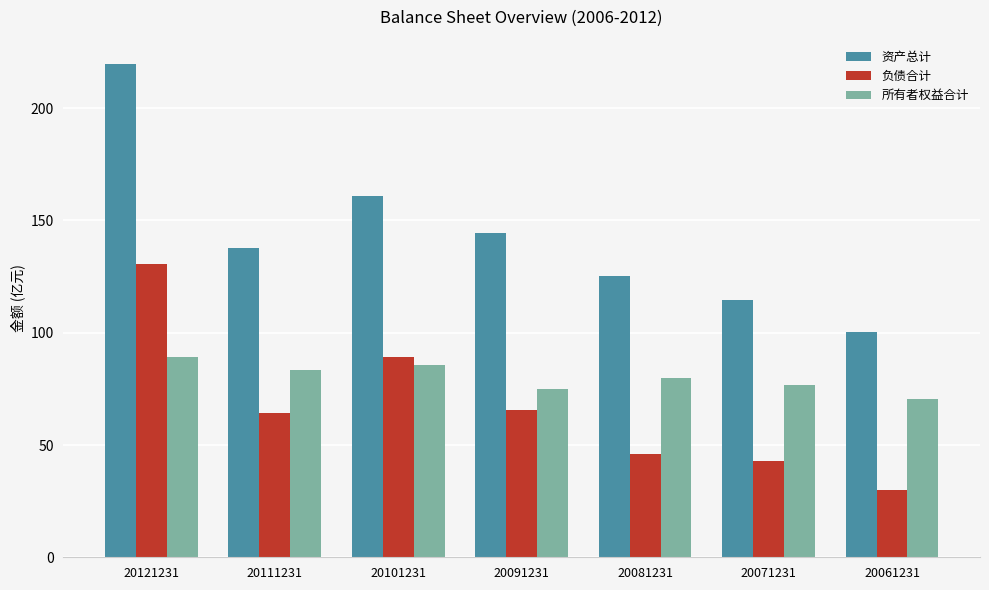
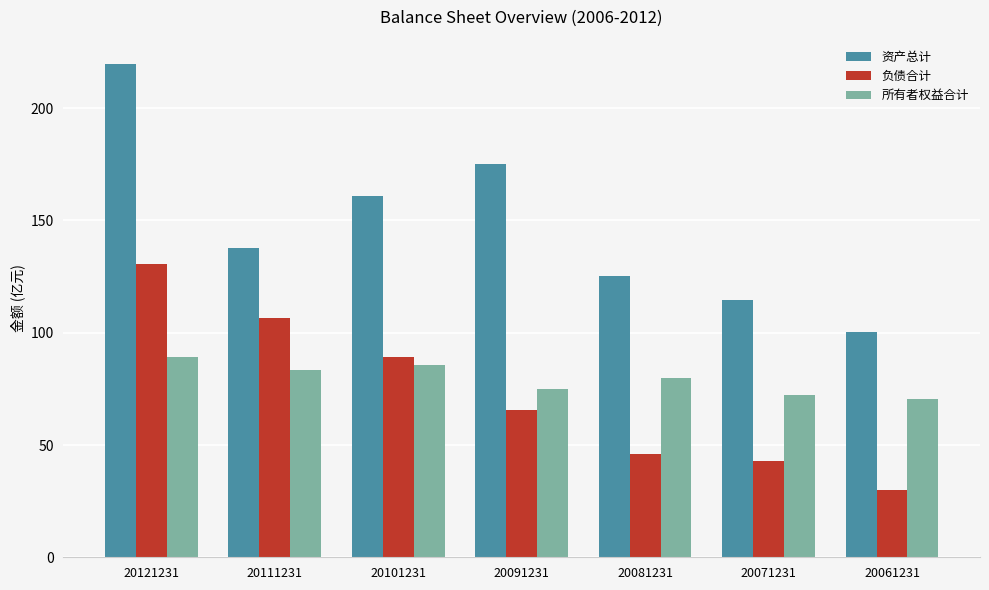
负债合计, 20111231: 64 -> 107
资产总计, 20091231: 144 -> 175
所有者权益合计, 20071231: 77 -> 72
